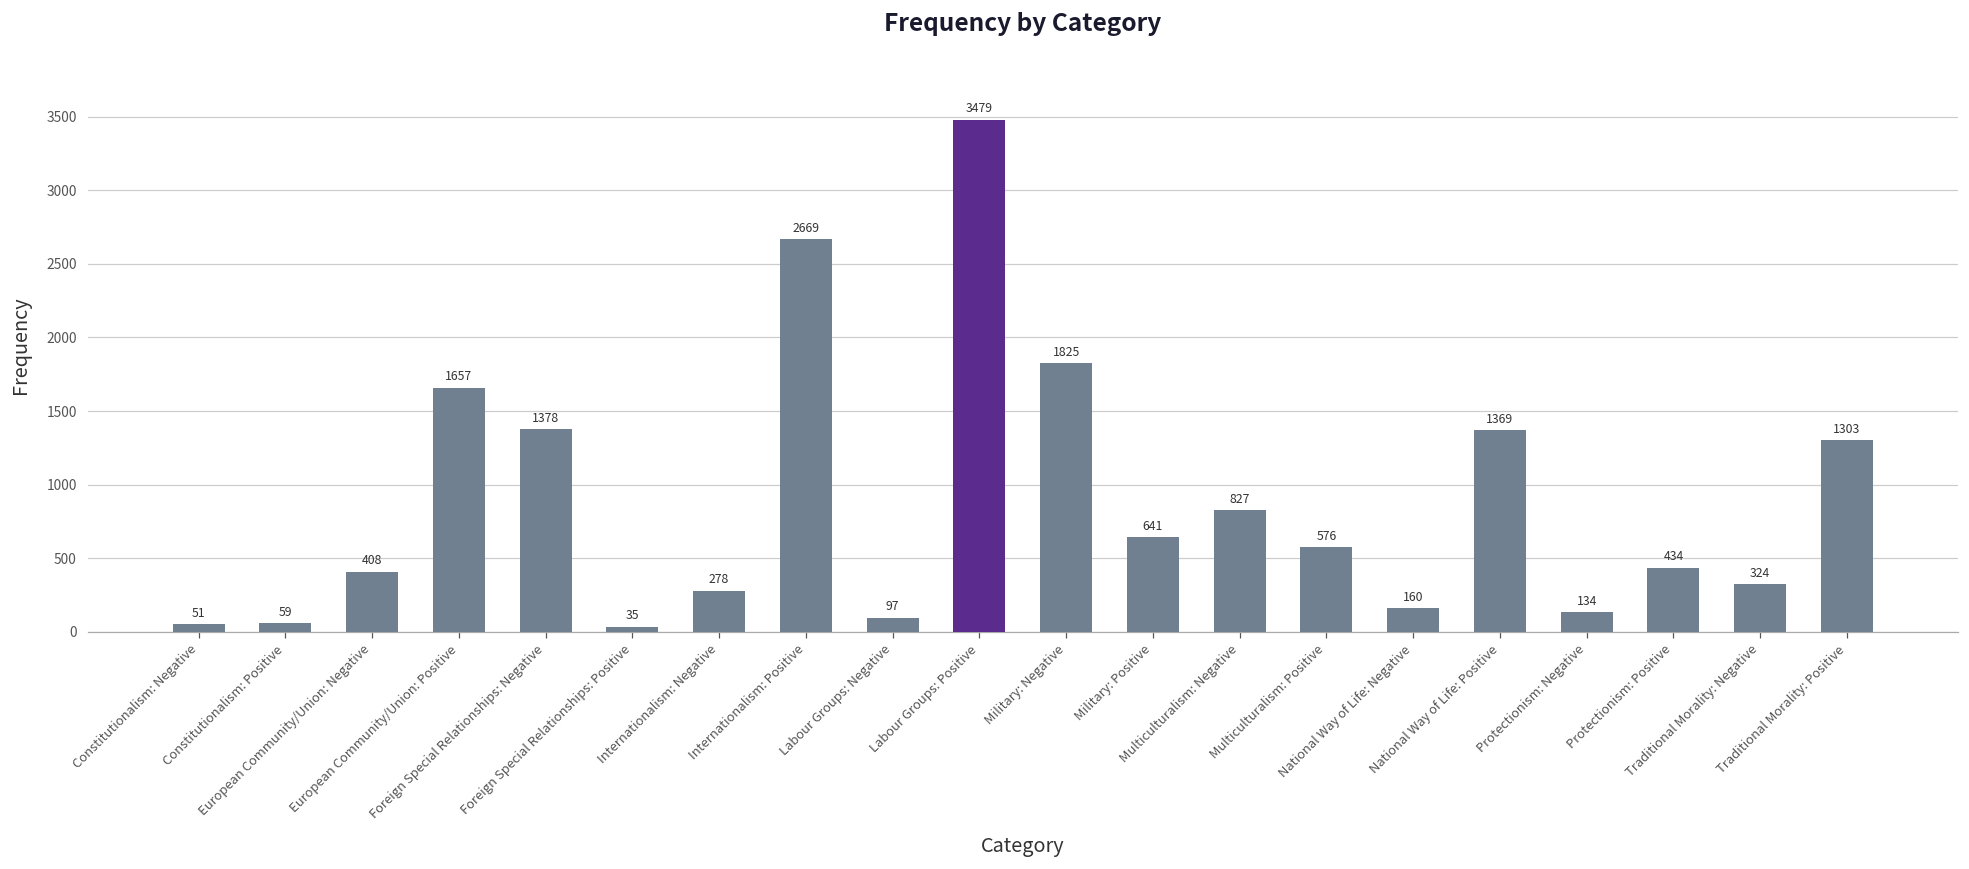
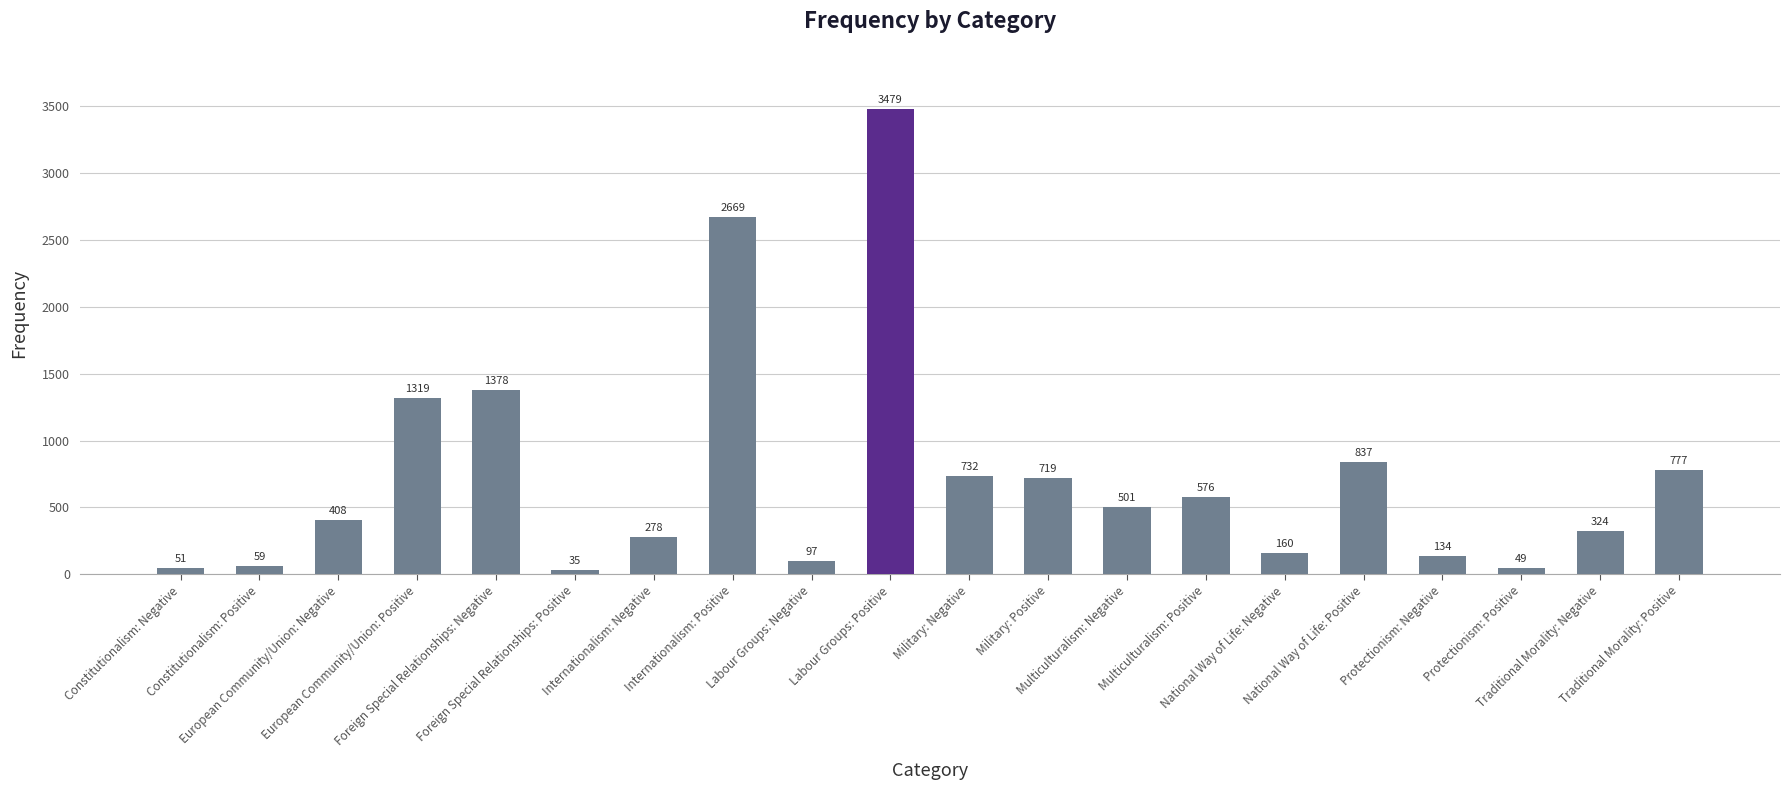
European Community/Union: Positive: 1657 -> 1319
Military: Negative: 1825 -> 732
Military: Positive: 641 -> 719
Multiculturalism: Negative: 827 -> 501
National Way of Life: Positive: 1369 -> 837
Protectionism: Positive: 434 -> 49
Traditional Morality: Positive: 1303 -> 777
